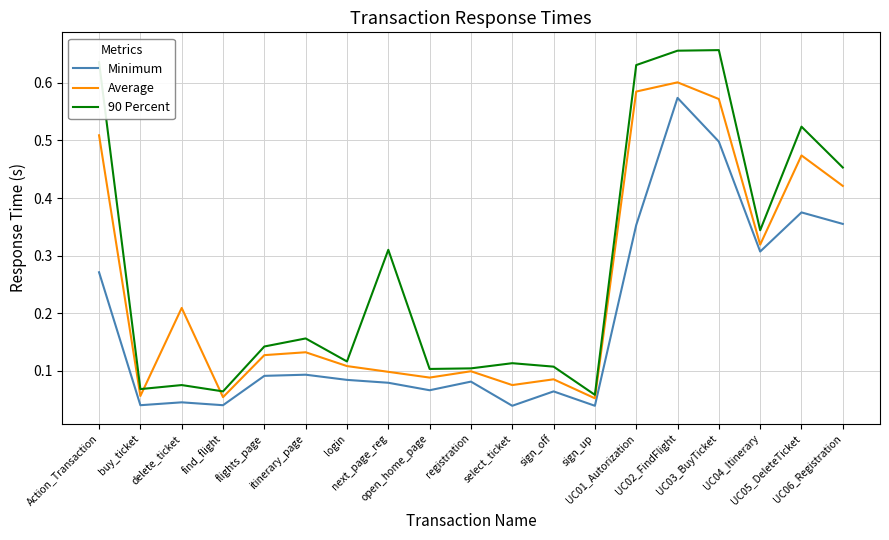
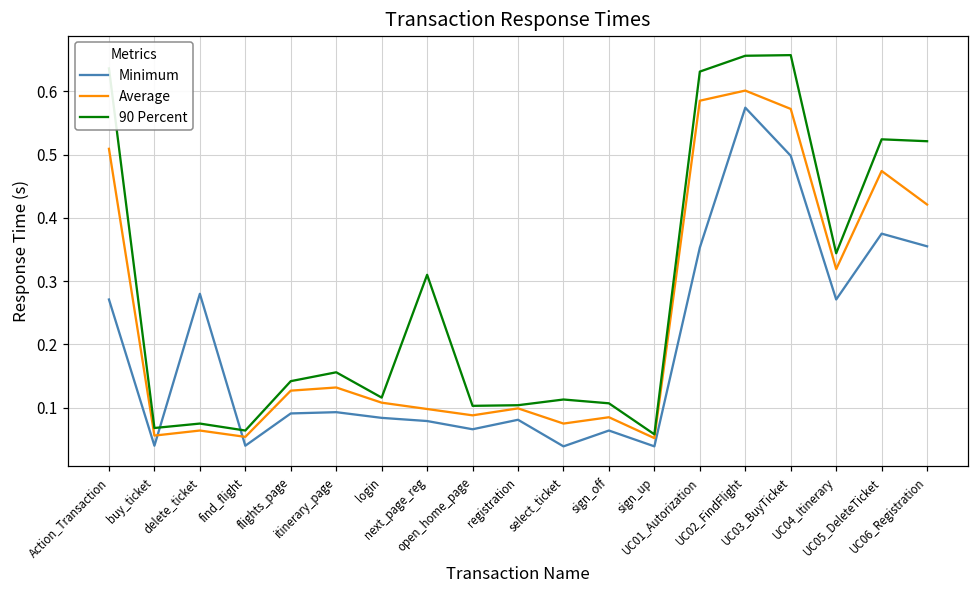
Minimum, delete_ticket: 0.05 -> 0.28
Average, delete_ticket: 0.21 -> 0.06
Minimum, UC04_Itinerary: 0.31 -> 0.27
90 Percent, UC06_Registration: 0.45 -> 0.52
